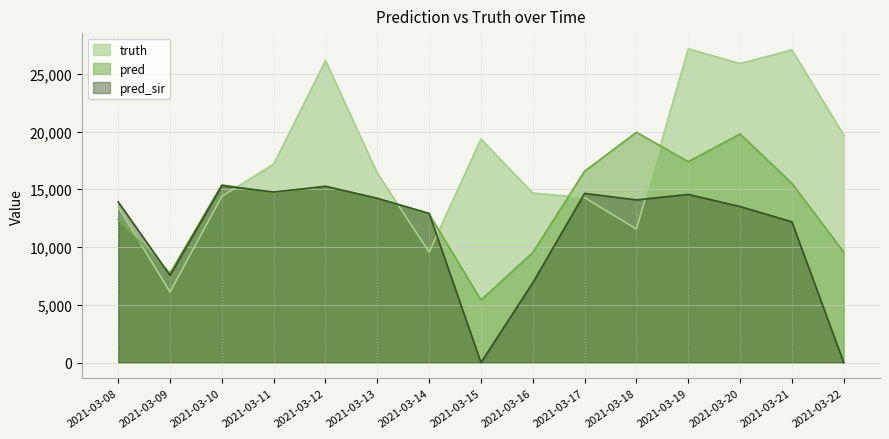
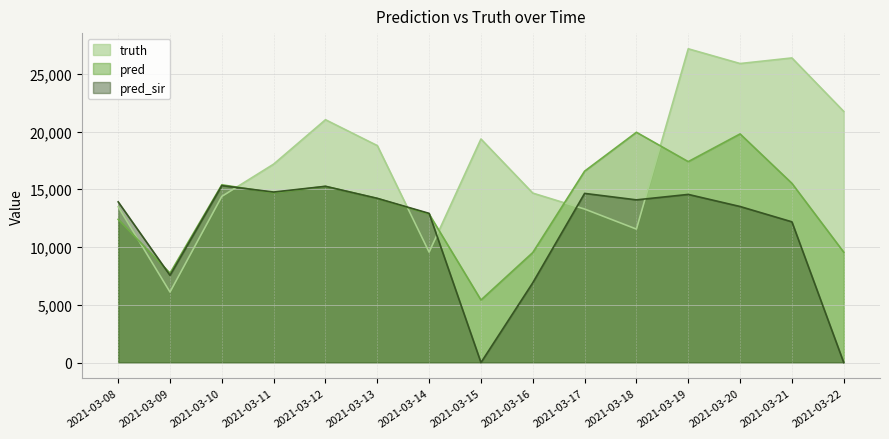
truth, 2021-03-12: 26,100 -> 21,000
truth, 2021-03-13: 16,400 -> 18,800
truth, 2021-03-17: 14,300 -> 13,300
truth, 2021-03-21: 27,100 -> 26,400
truth, 2021-03-22: 19,700 -> 21,700
